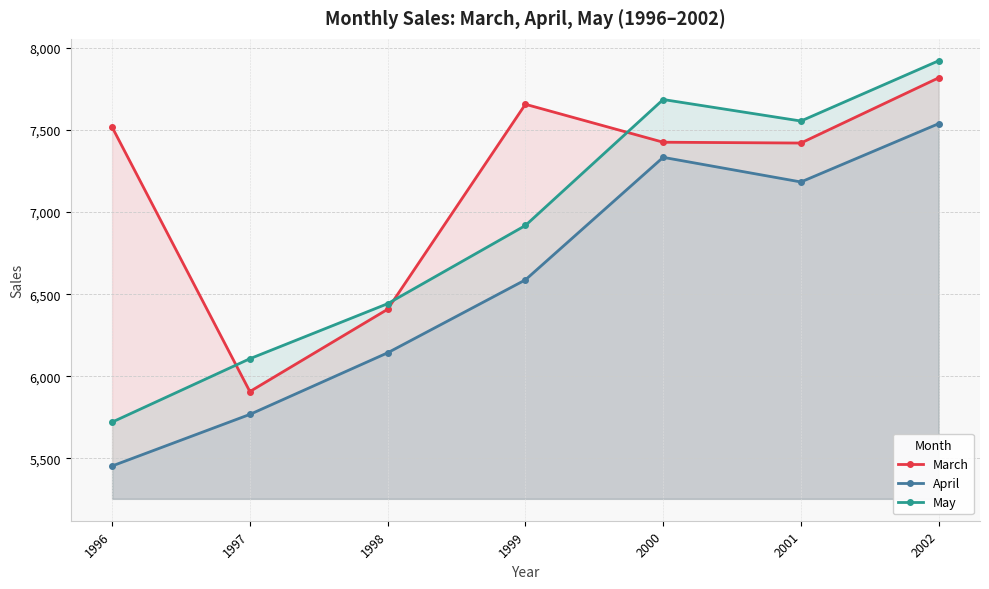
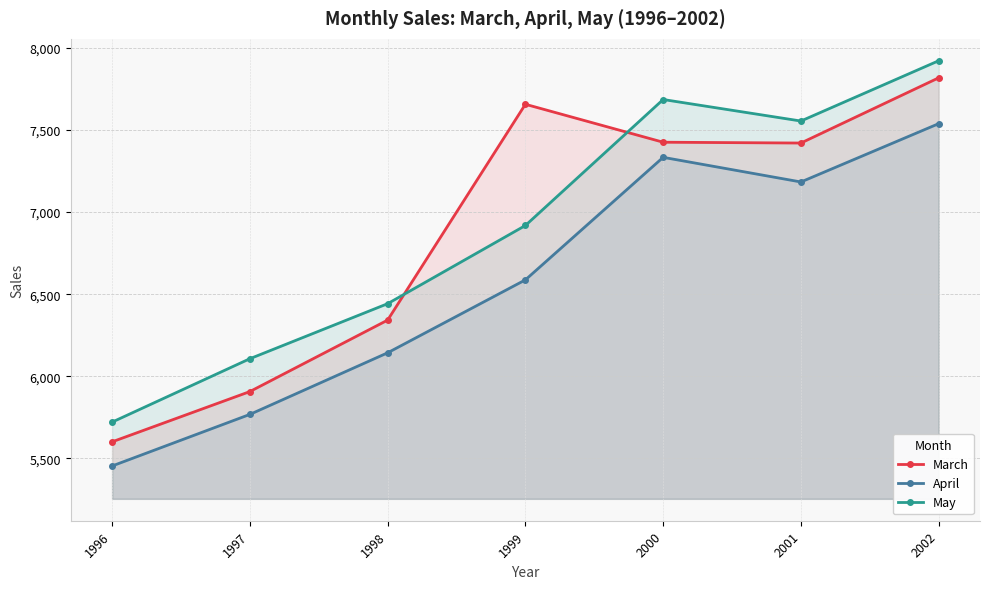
March, 1996: 7,520 -> 5,600
March, 1998: 6,410 -> 6,340
